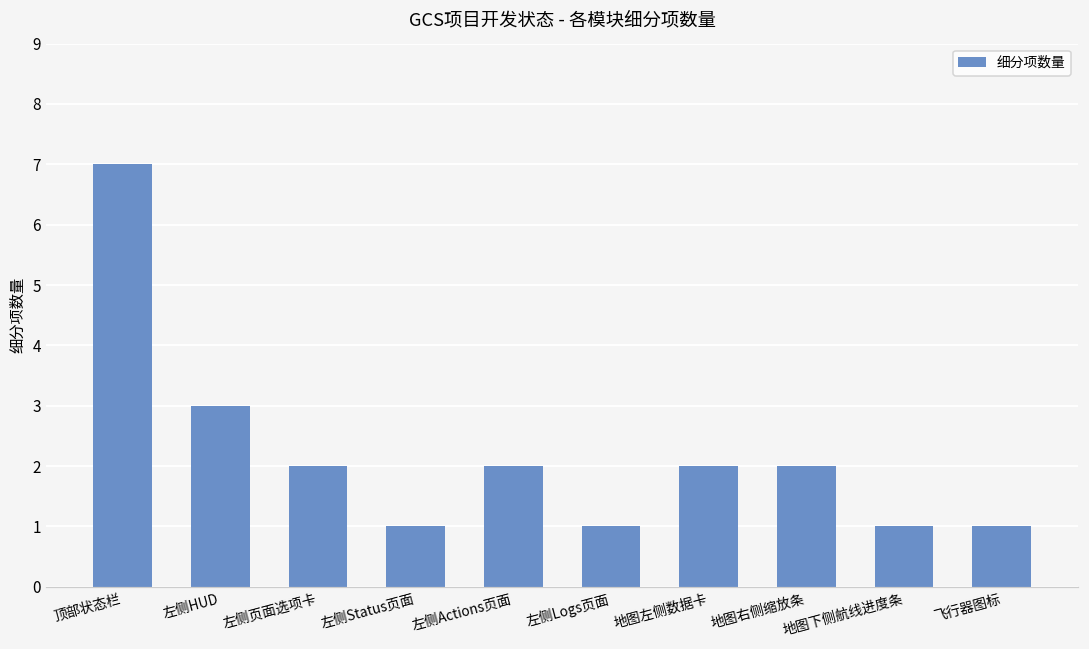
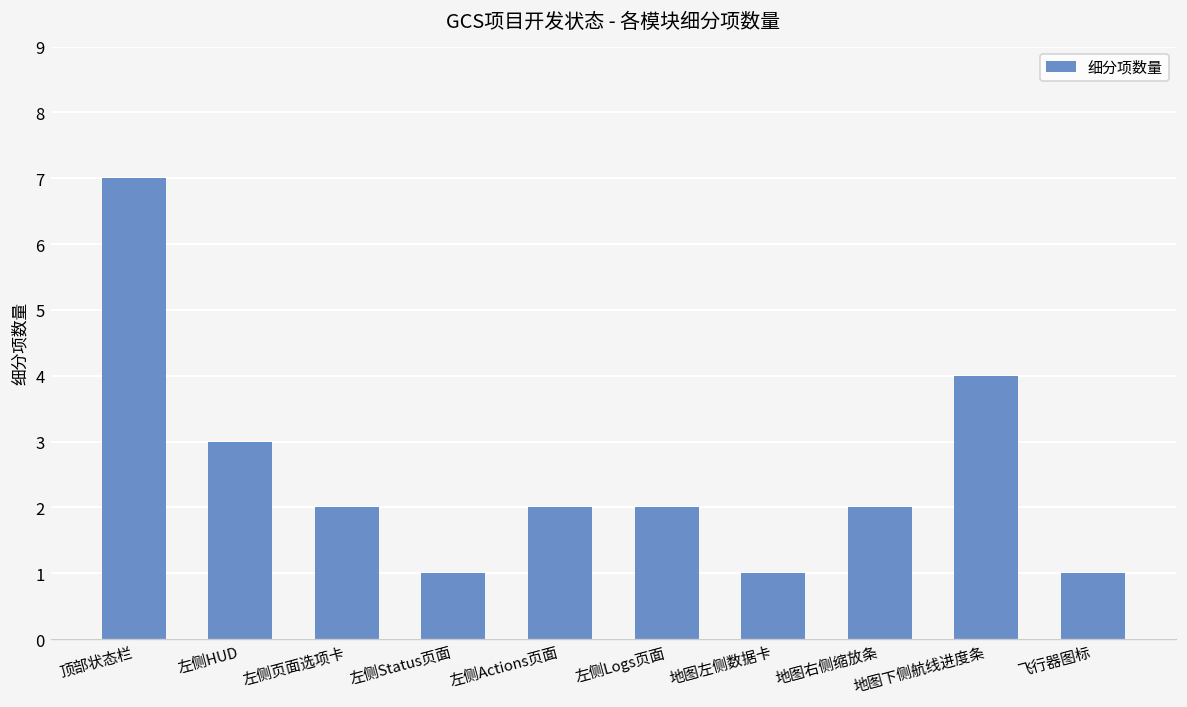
左侧Logs页面: 1 -> 2
地图左侧数据卡: 2 -> 1
地图下侧航线进度条: 1 -> 4
